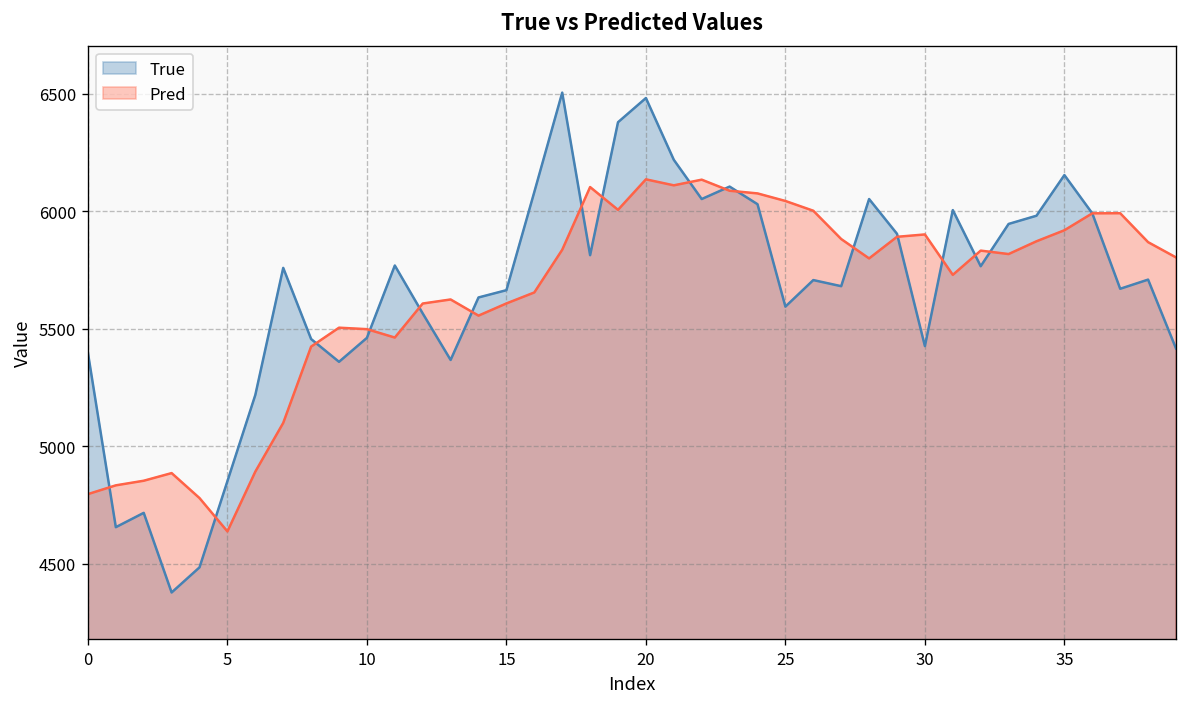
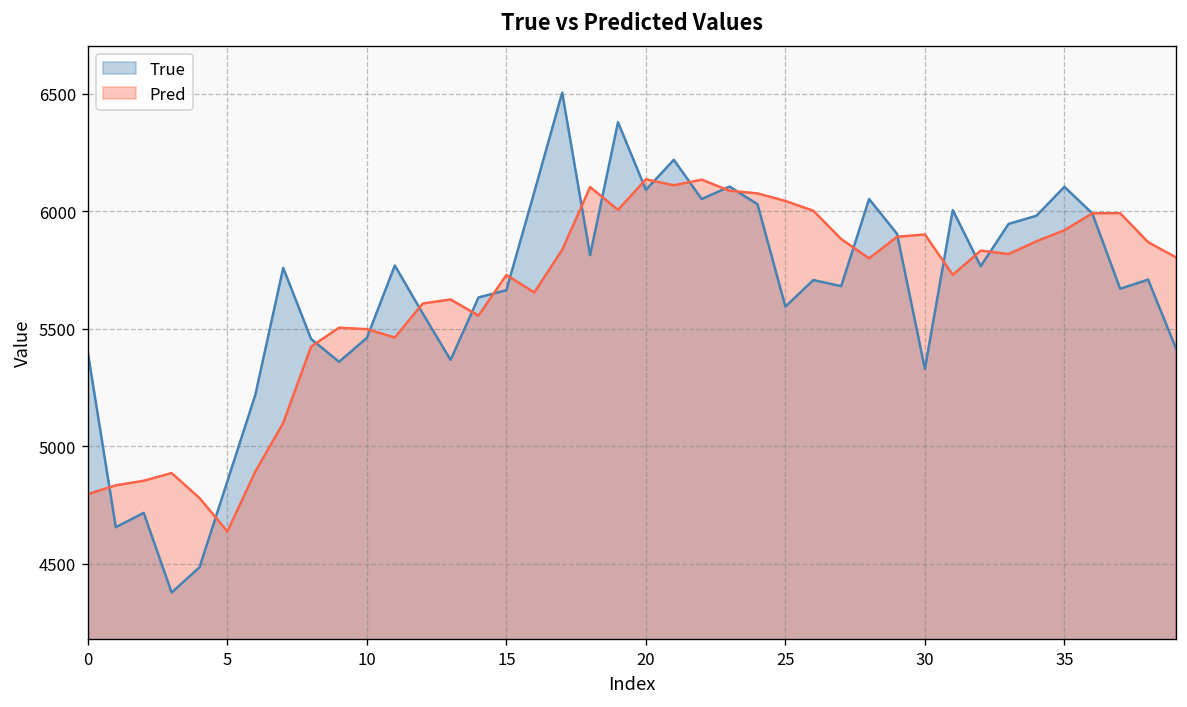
Pred, 15: 5610 -> 5730
True, 20: 6480 -> 6090
True, 30: 5430 -> 5330
True, 35: 6150 -> 6100
